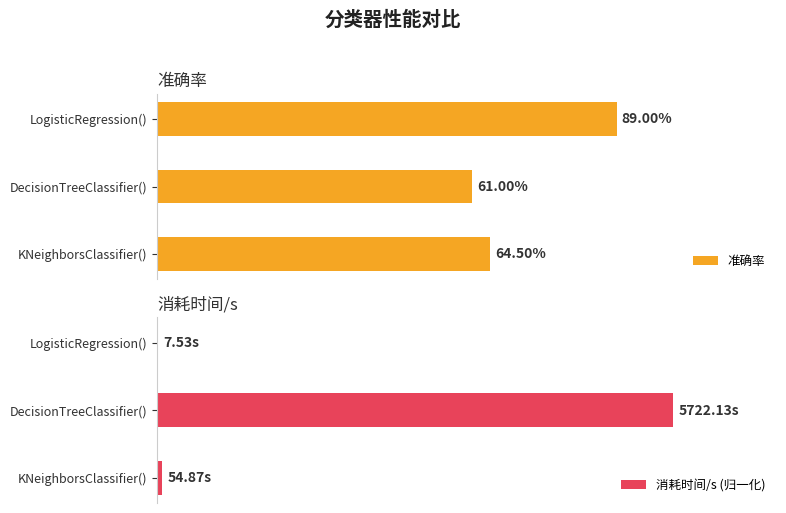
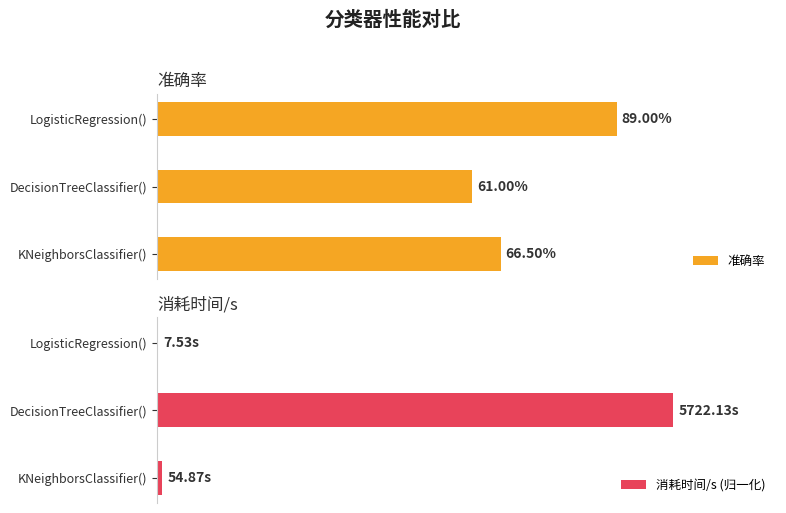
准确率, KNeighborsClassifier(): 64.50% -> 66.50%
